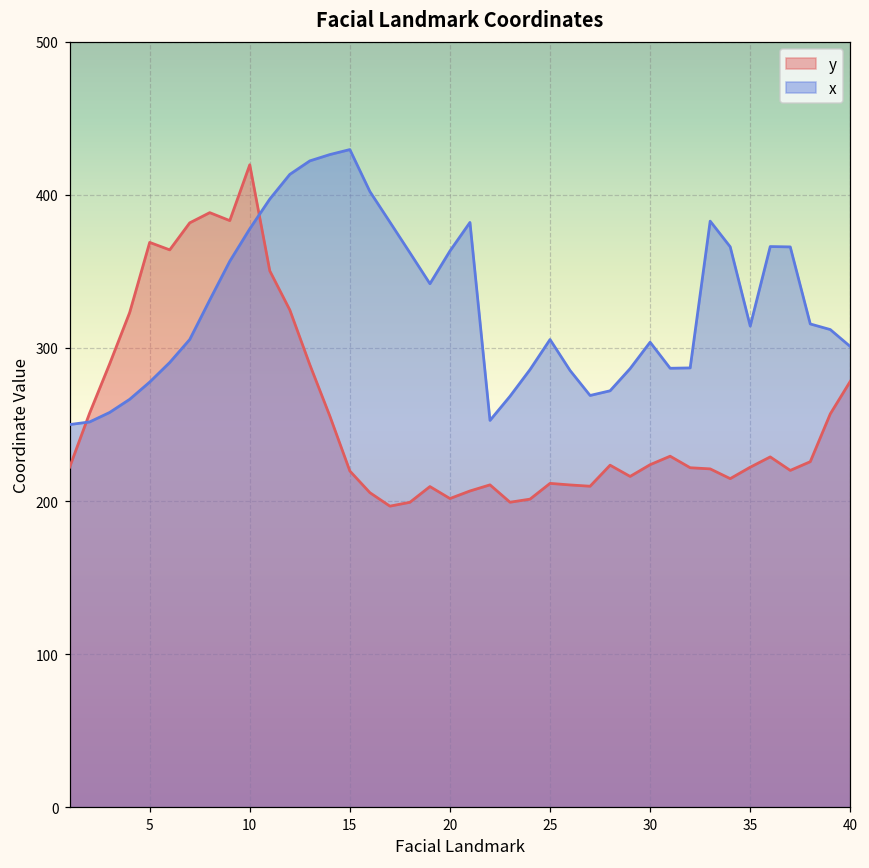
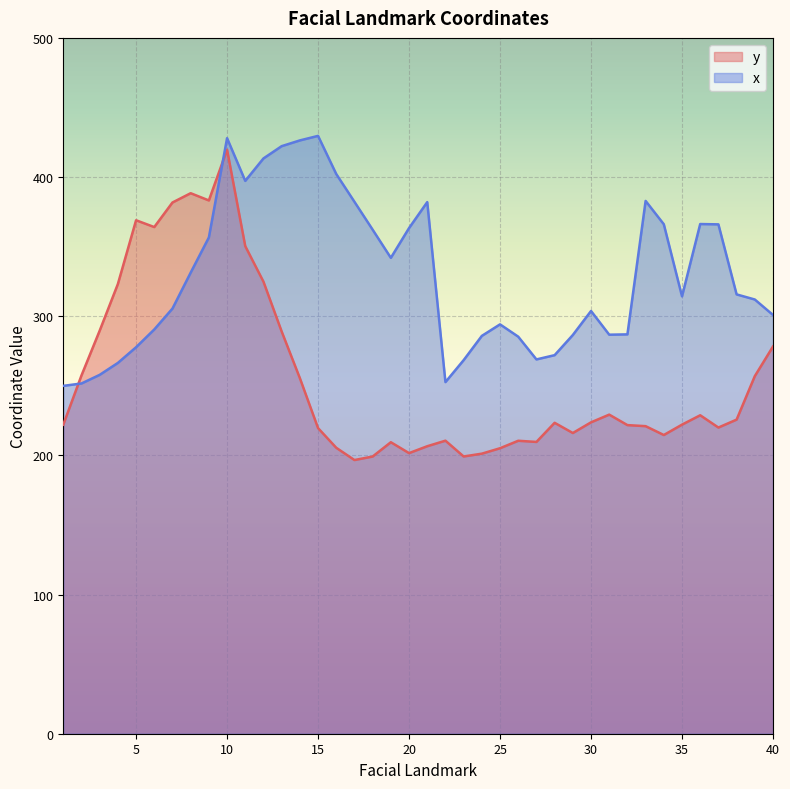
x, 10: 378 -> 428
y, 25: 212 -> 205
x, 25: 306 -> 294
